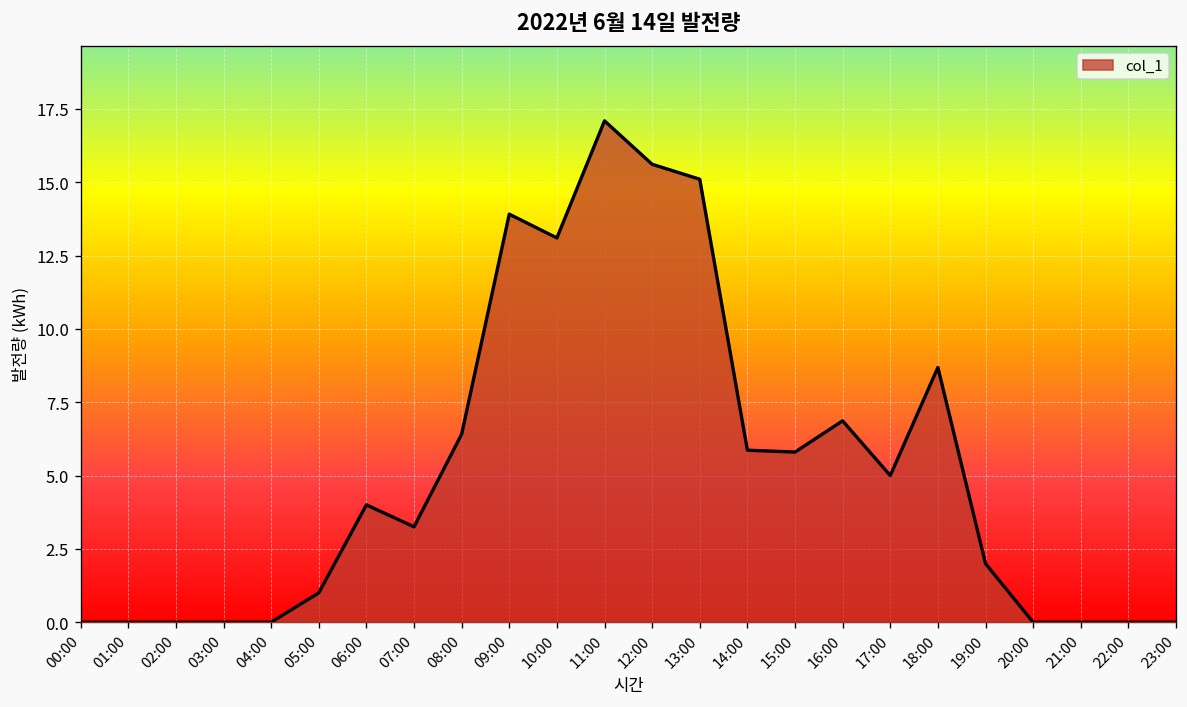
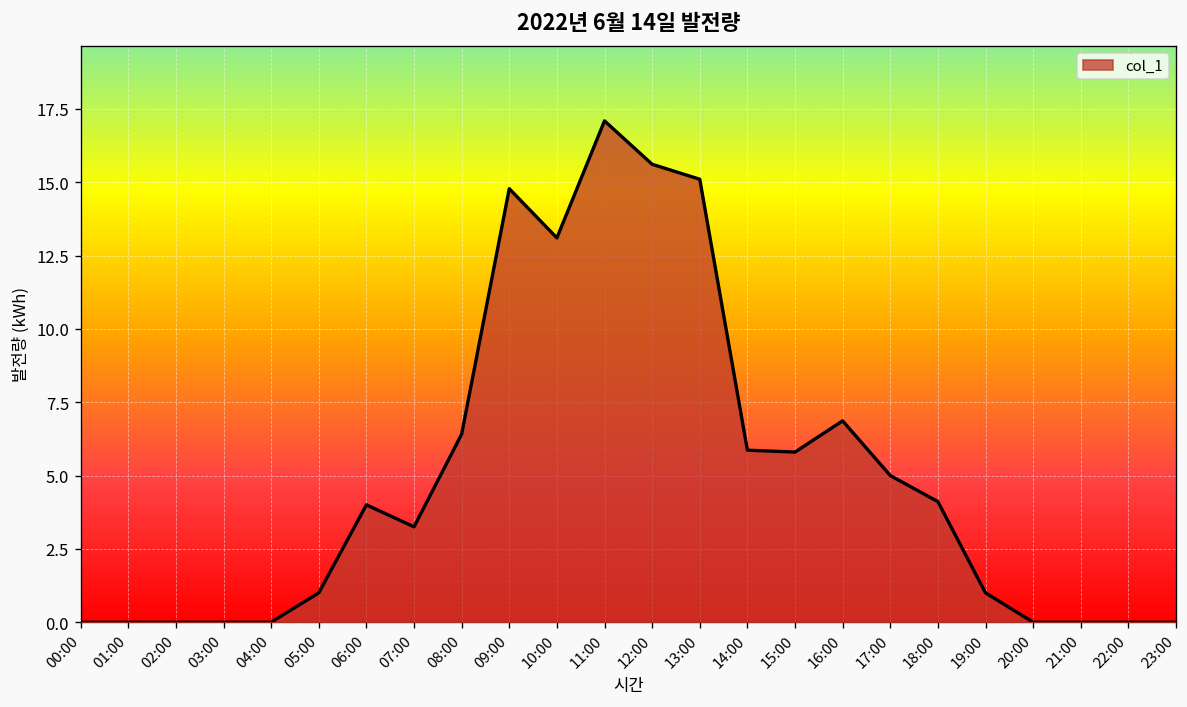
09:00: 13.9 -> 14.8
18:00: 8.7 -> 4.1
19:00: 2 -> 1
